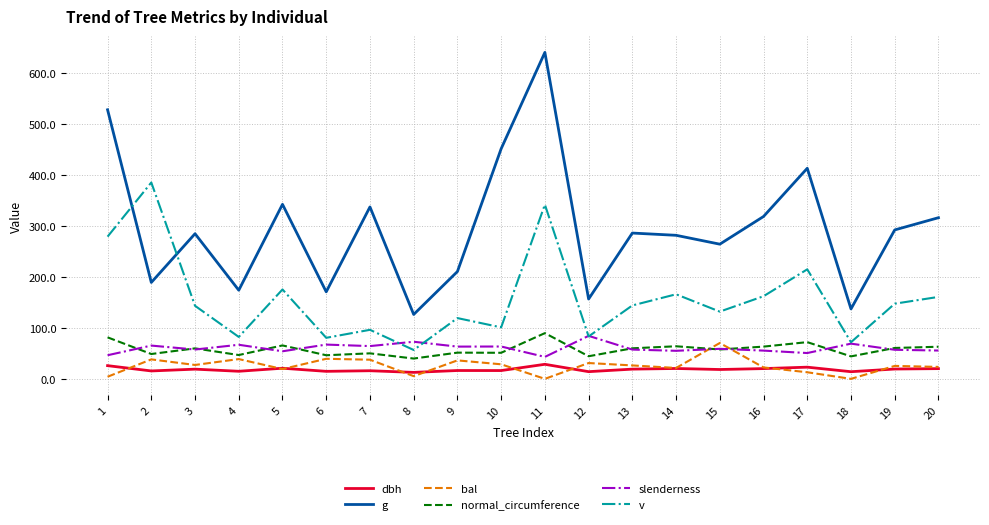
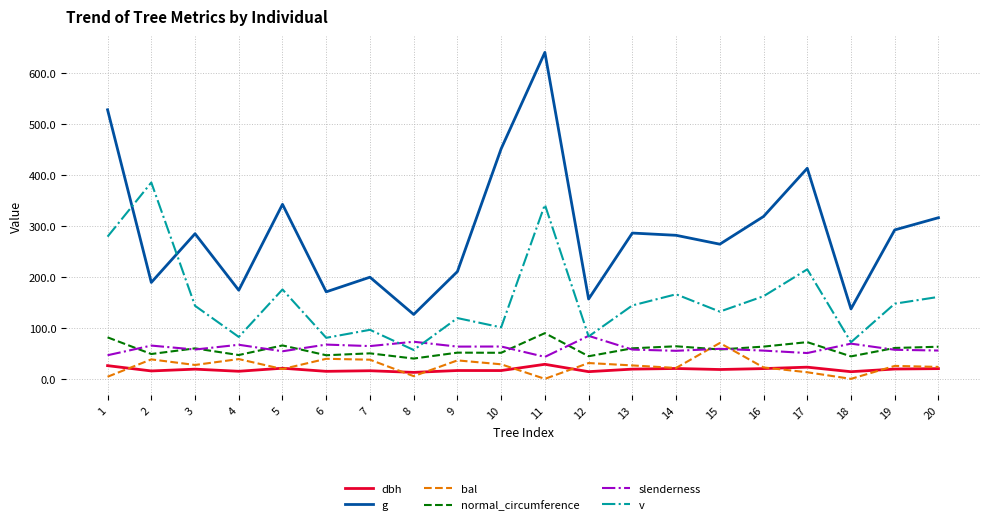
g, 7: 340 -> 200
